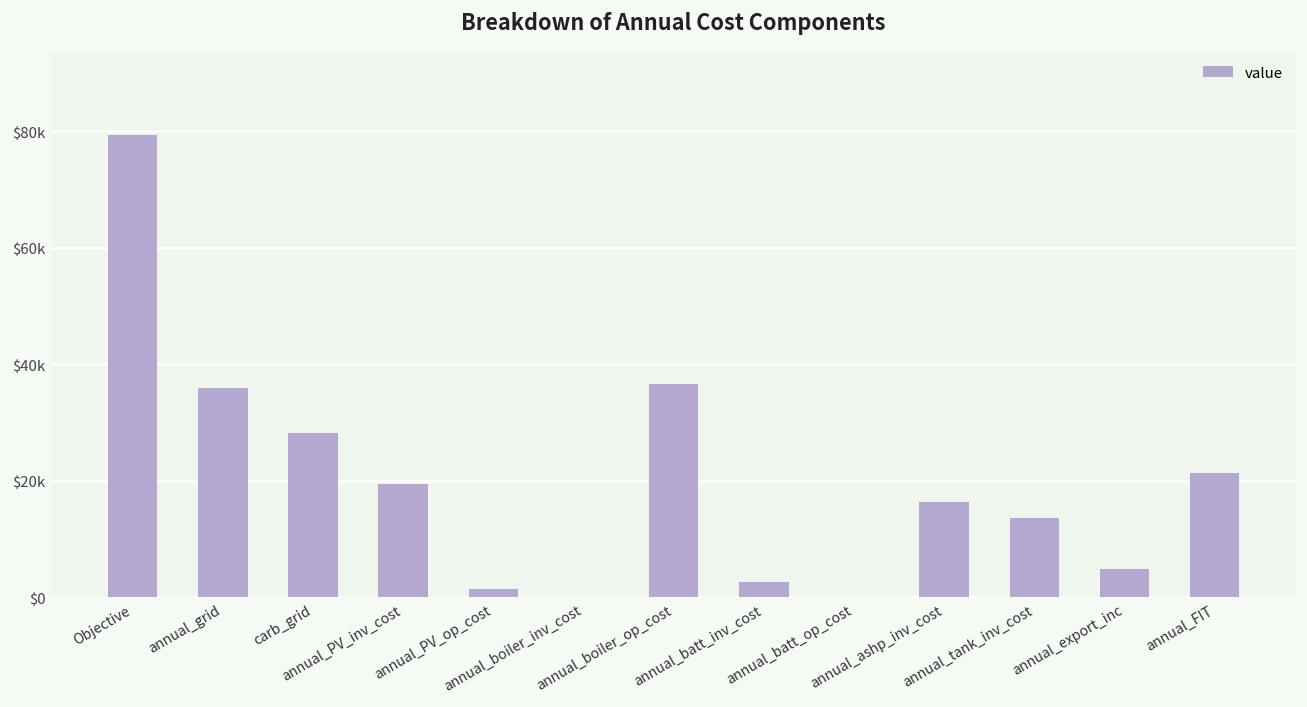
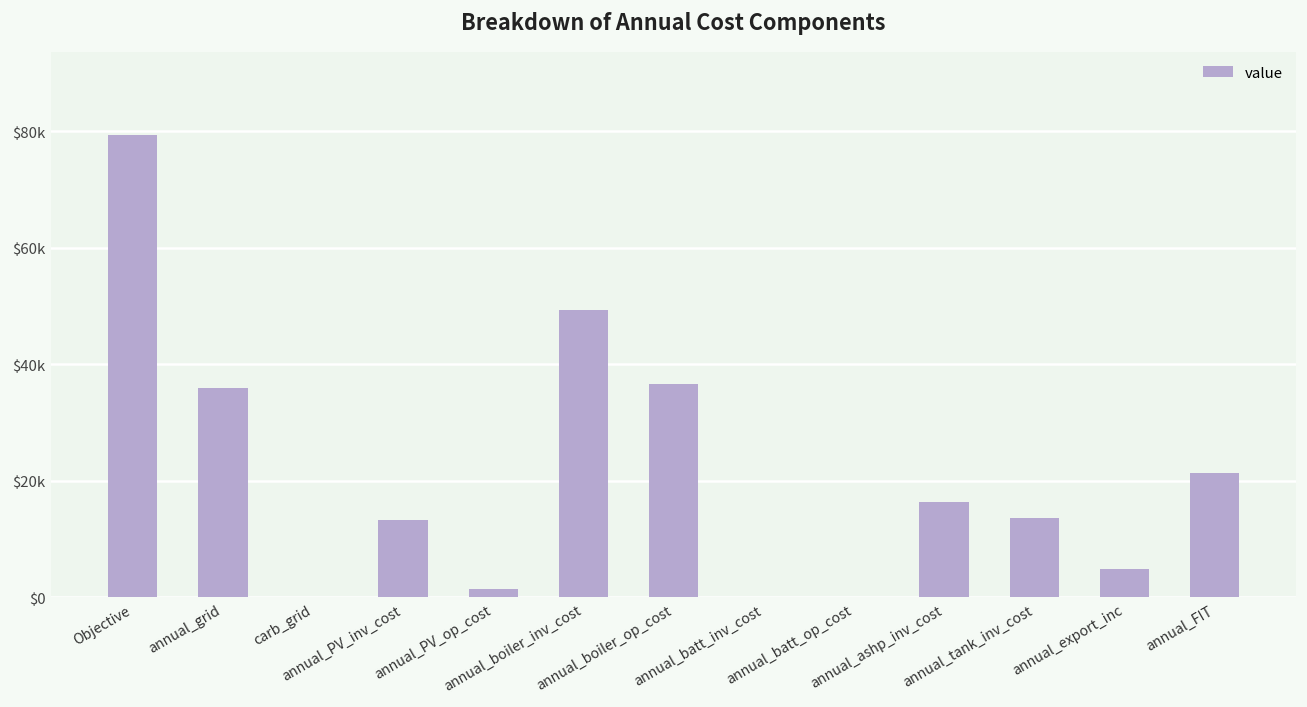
carb_grid: $28000 -> $0
annual_PV_inv_cost: $19000 -> $13000
annual_boiler_inv_cost: $0 -> $49000
annual_batt_inv_cost: $3000 -> $0
